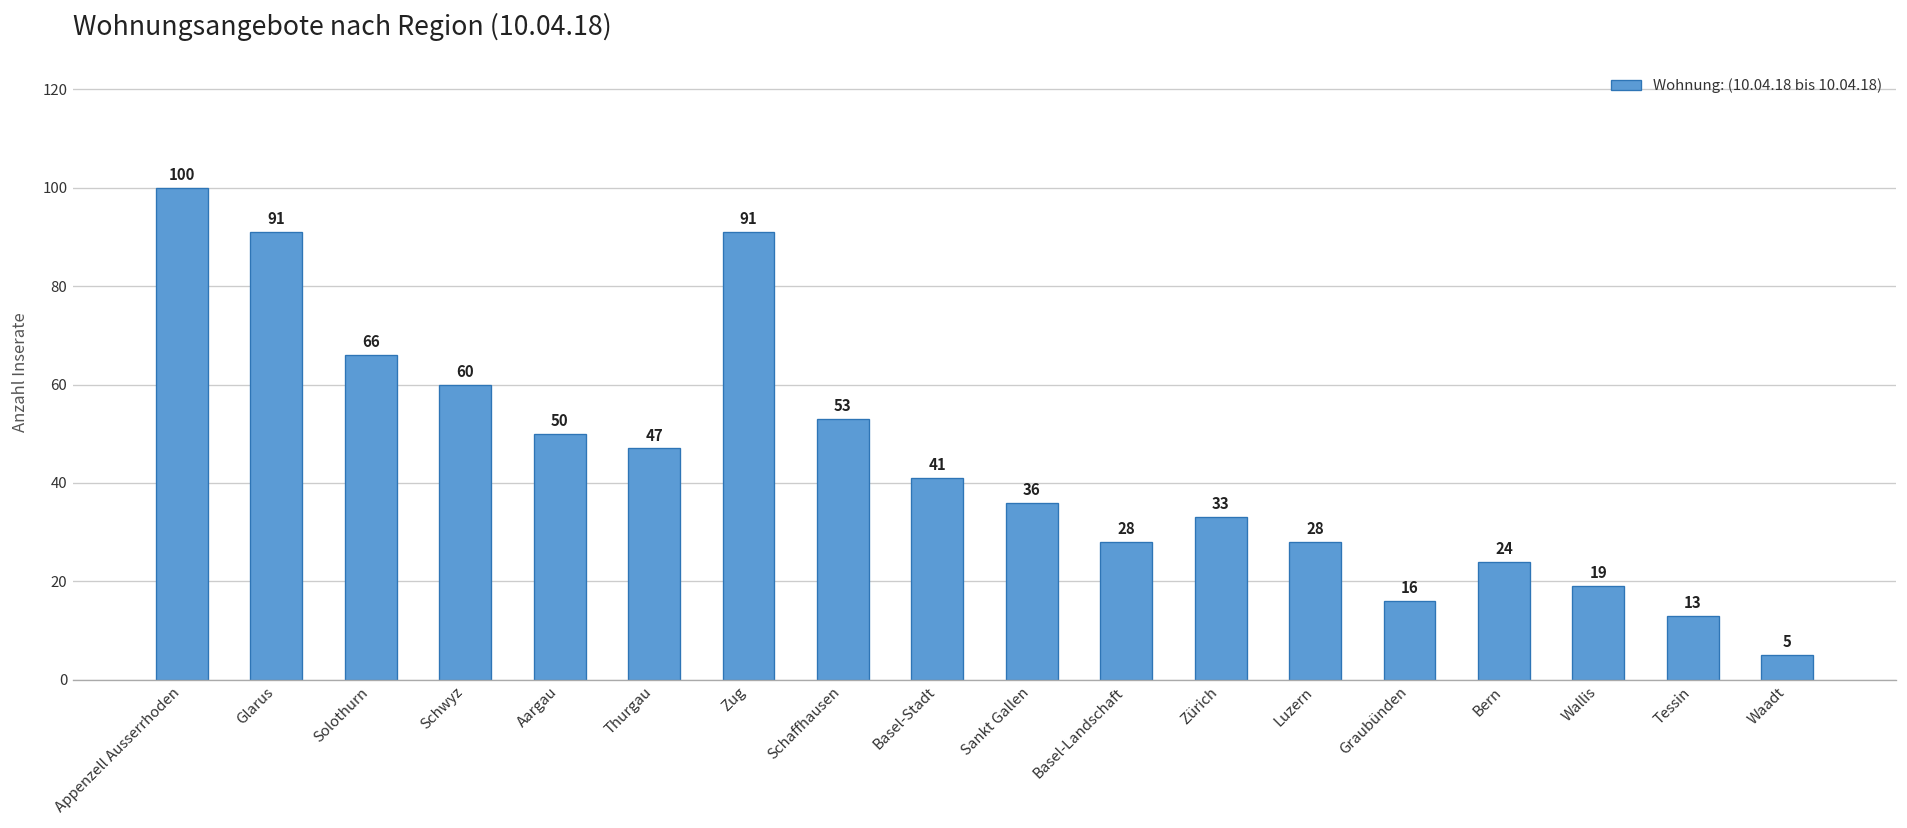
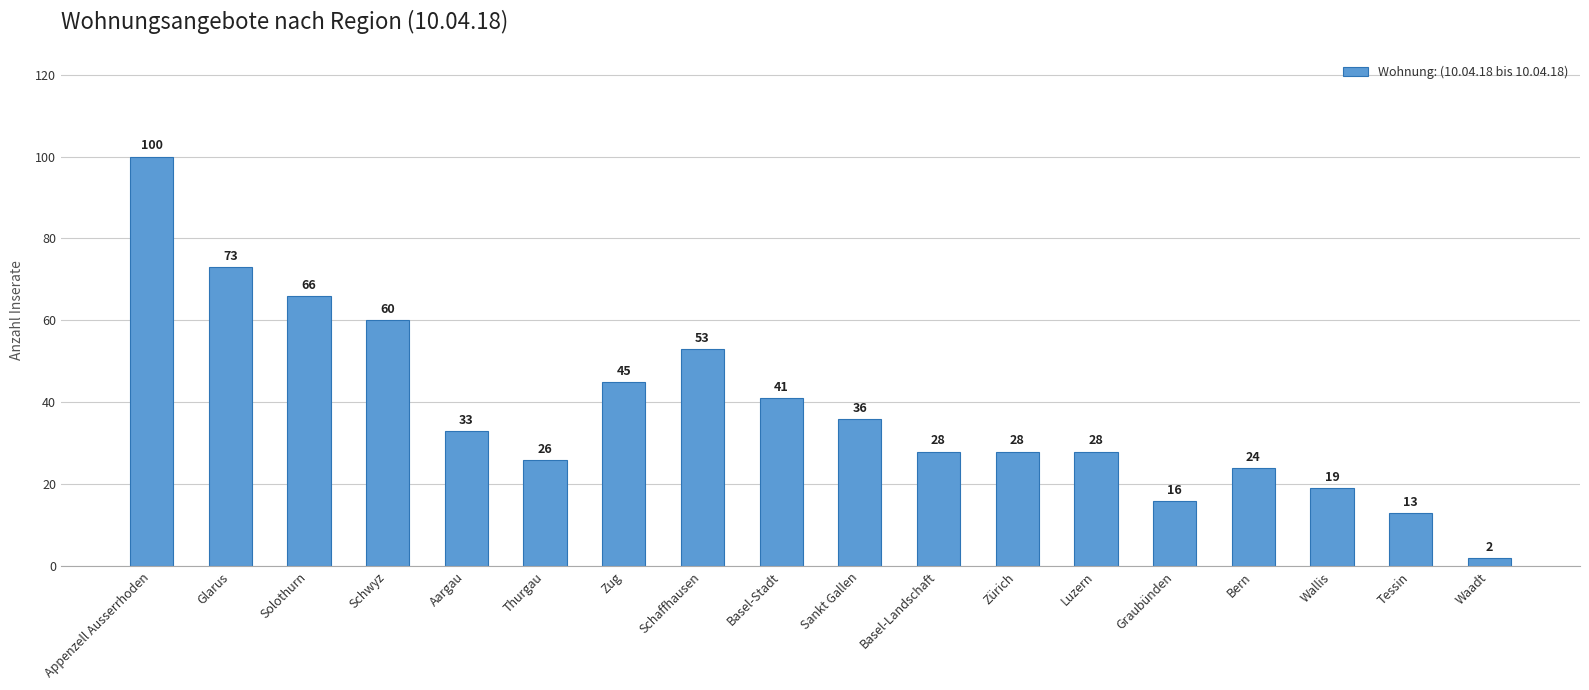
Glarus: 91 -> 73
Aargau: 50 -> 33
Thurgau: 47 -> 26
Zug: 91 -> 45
Zürich: 33 -> 28
Waadt: 5 -> 2
